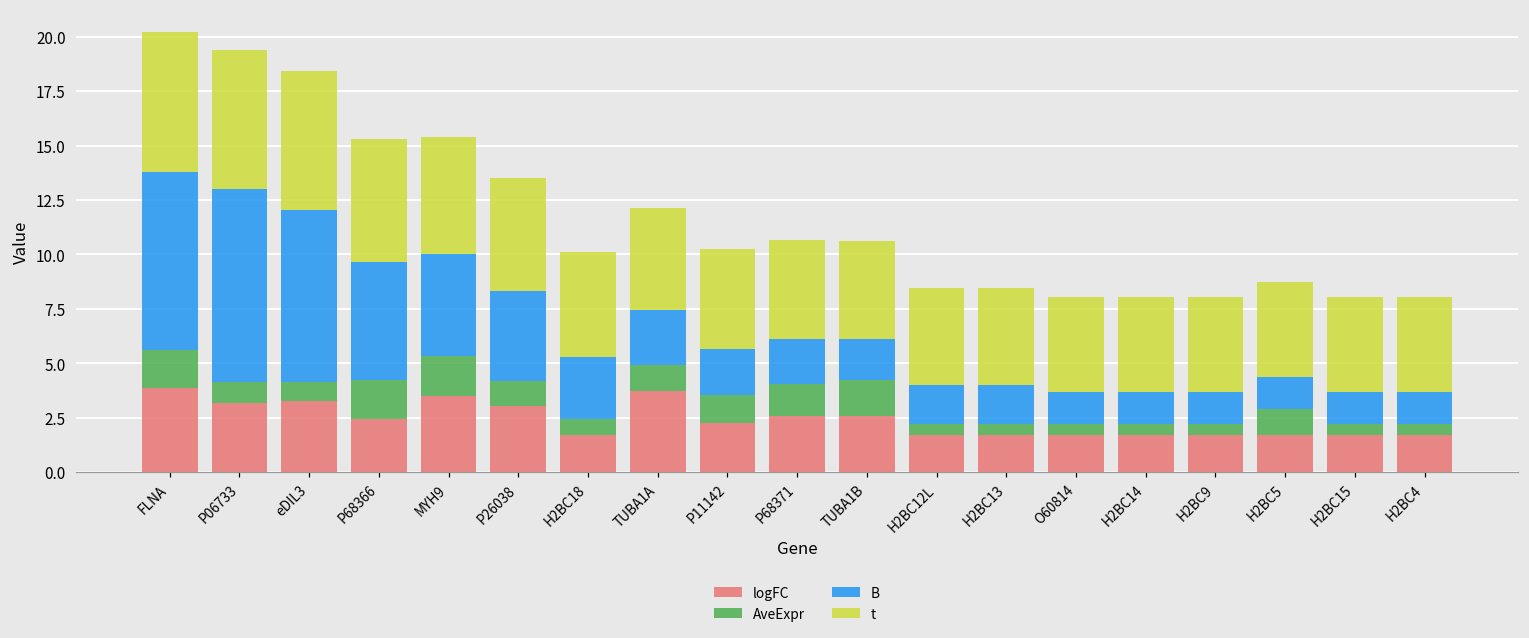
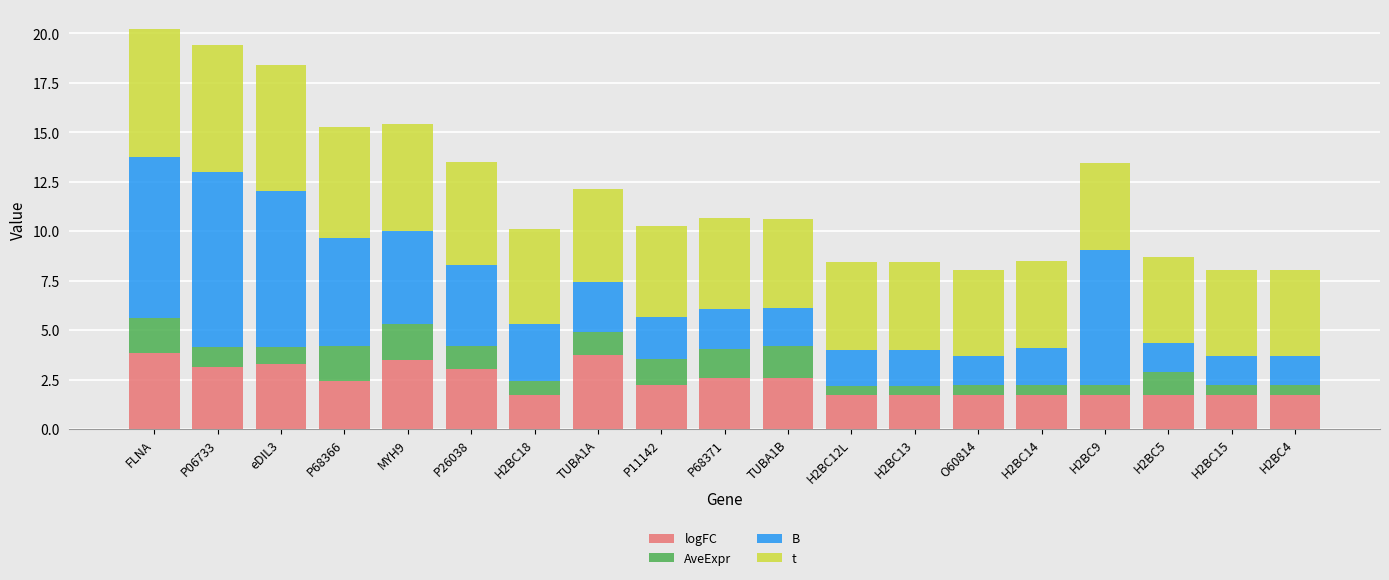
B, H2BC14: 1.5 -> 1.9
B, H2BC9: 1.5 -> 6.9
